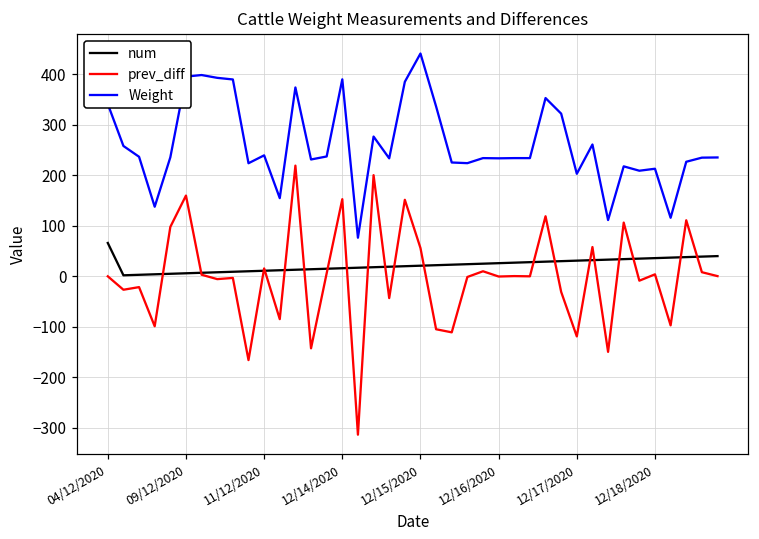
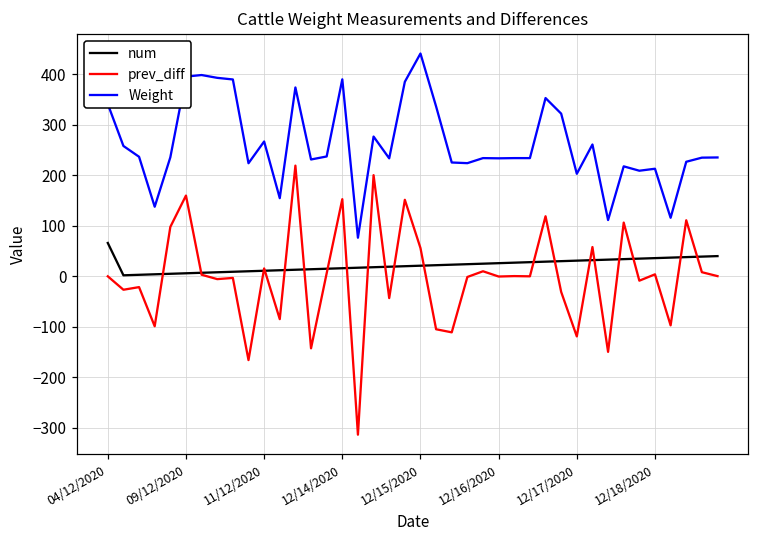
Weight, 11/12/2020: 240 -> 270
